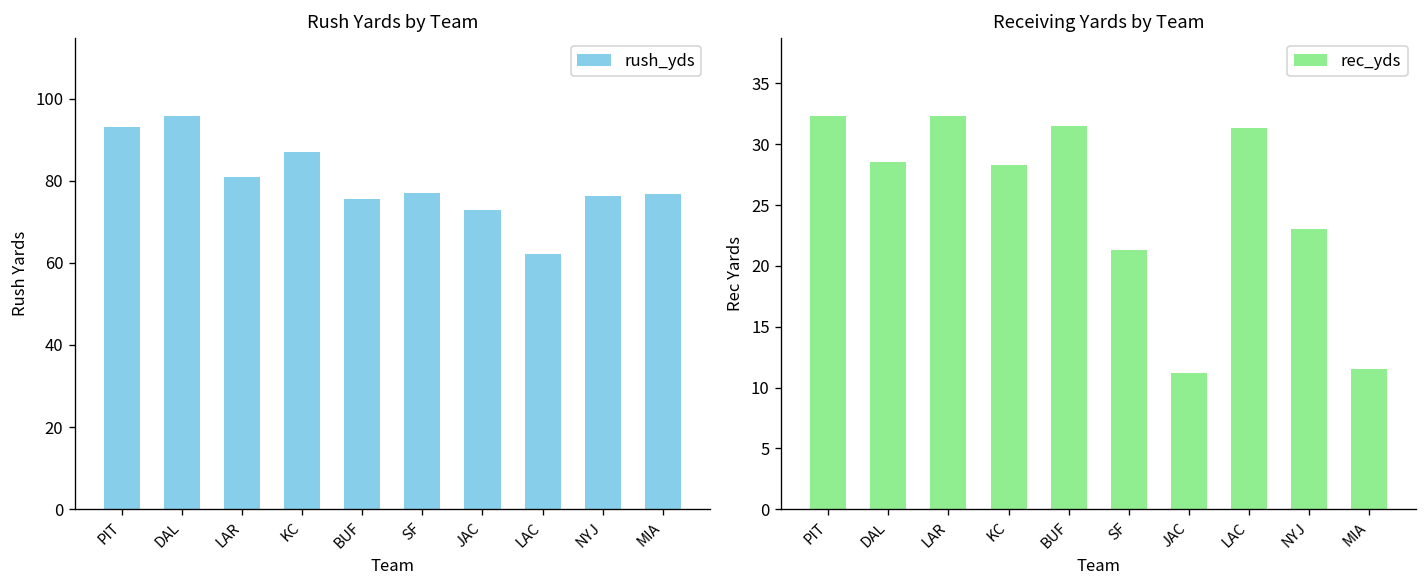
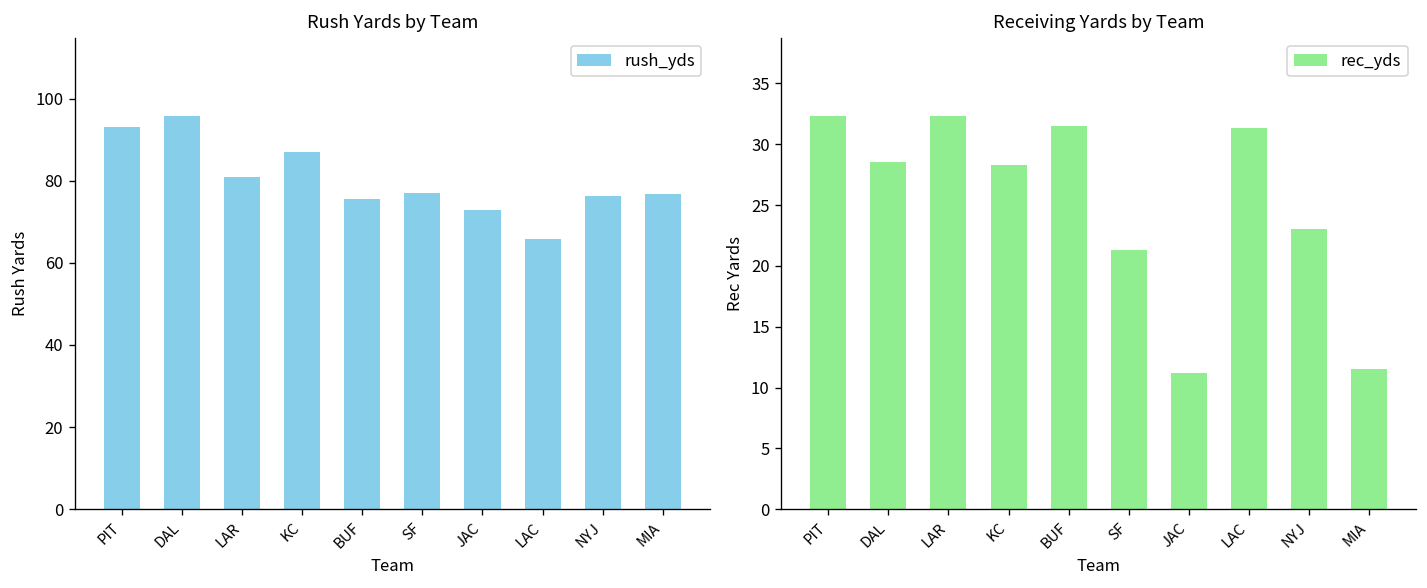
Rush Yards by Team, LAC: 62 -> 66
